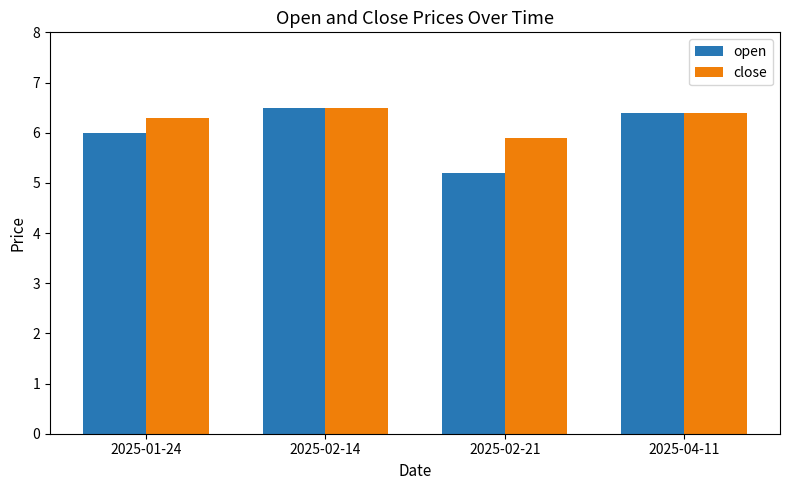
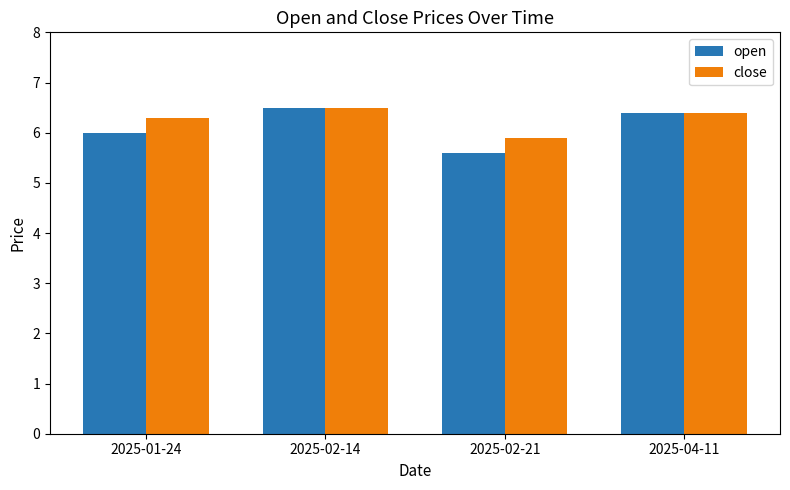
open, 2025-02-21: 5.2 -> 5.6
